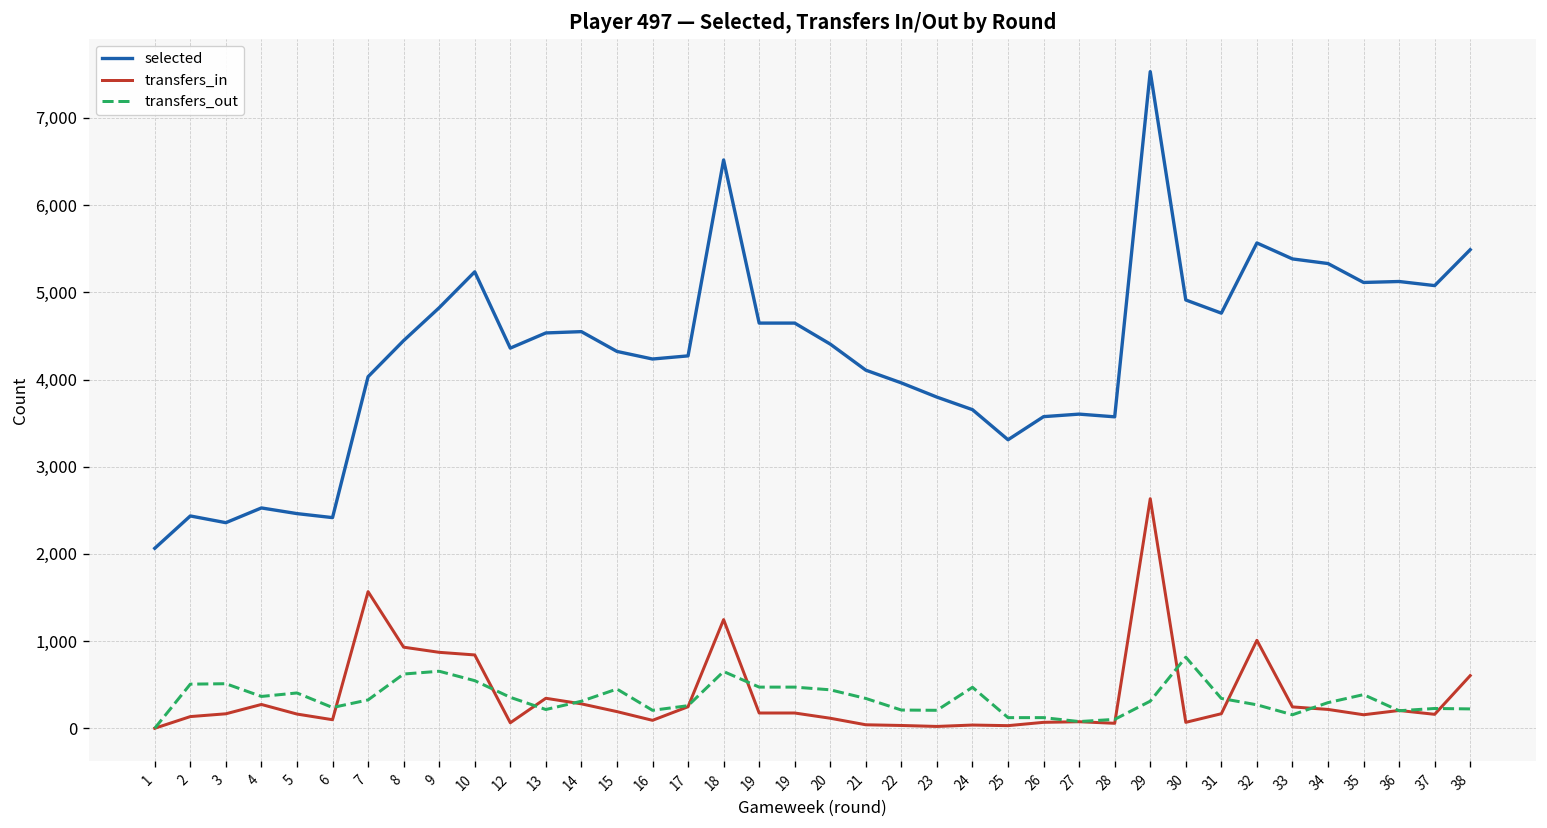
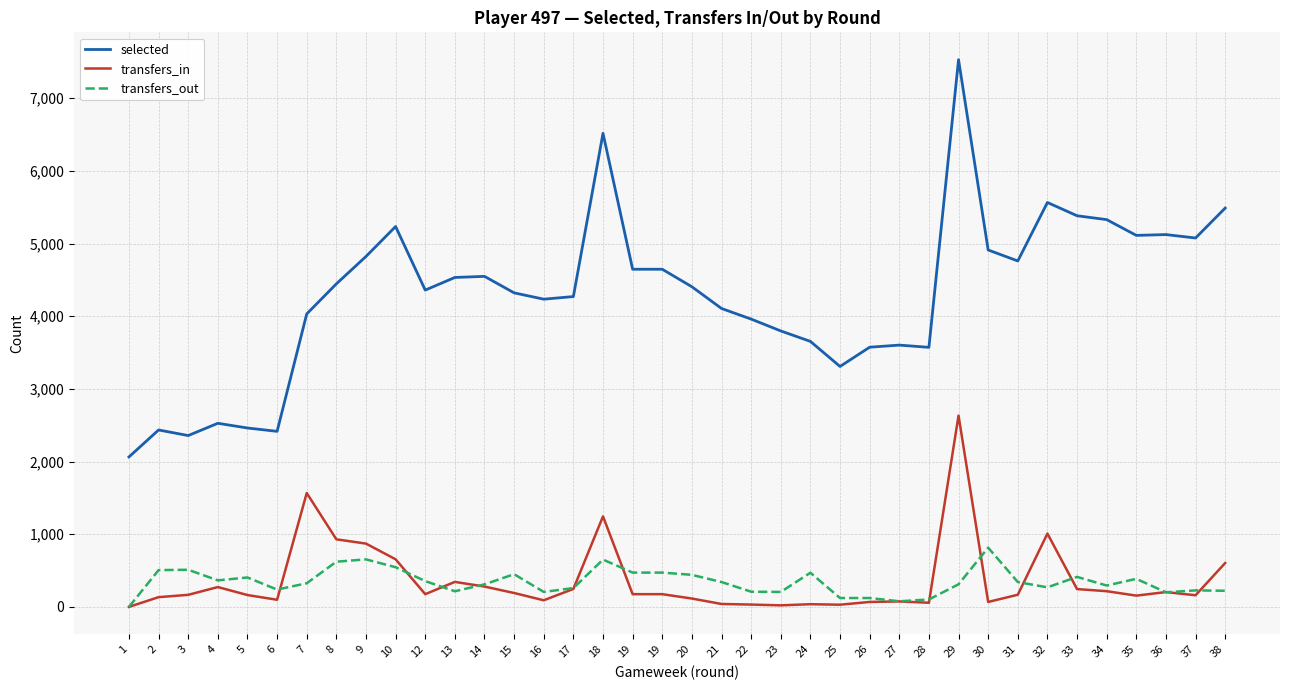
transfers_in, 10: 800 -> 700
transfers_in, 12: 100 -> 200
transfers_out, 33: 200 -> 400
